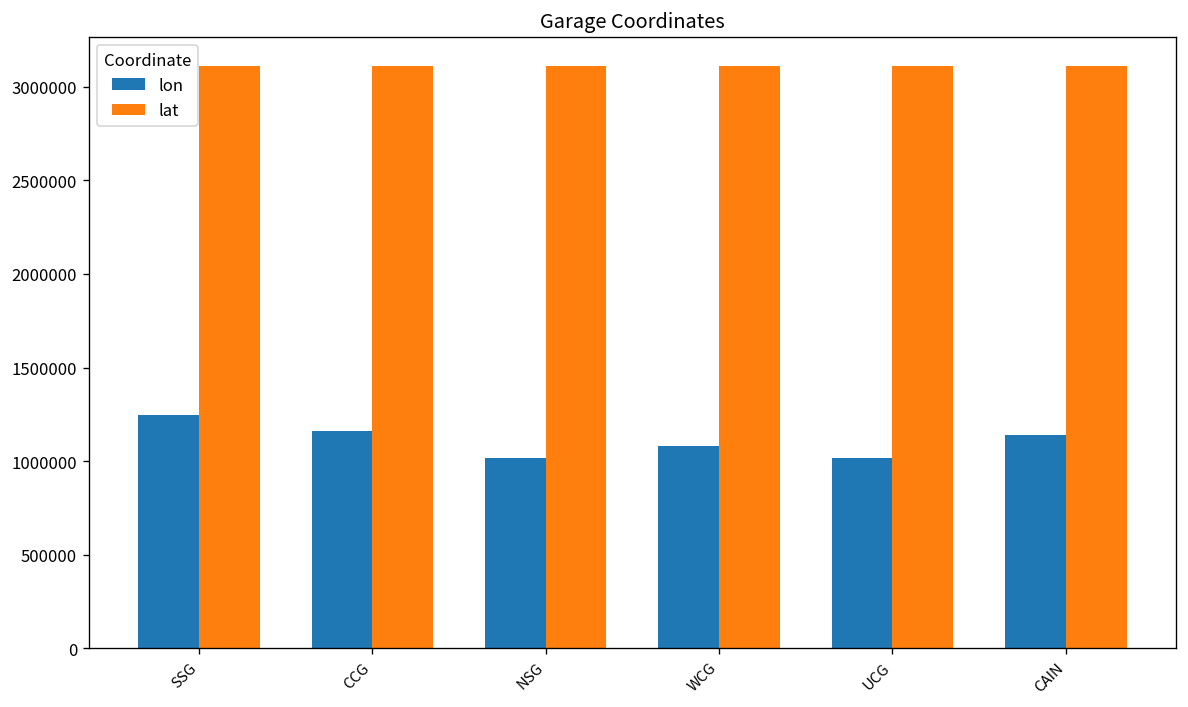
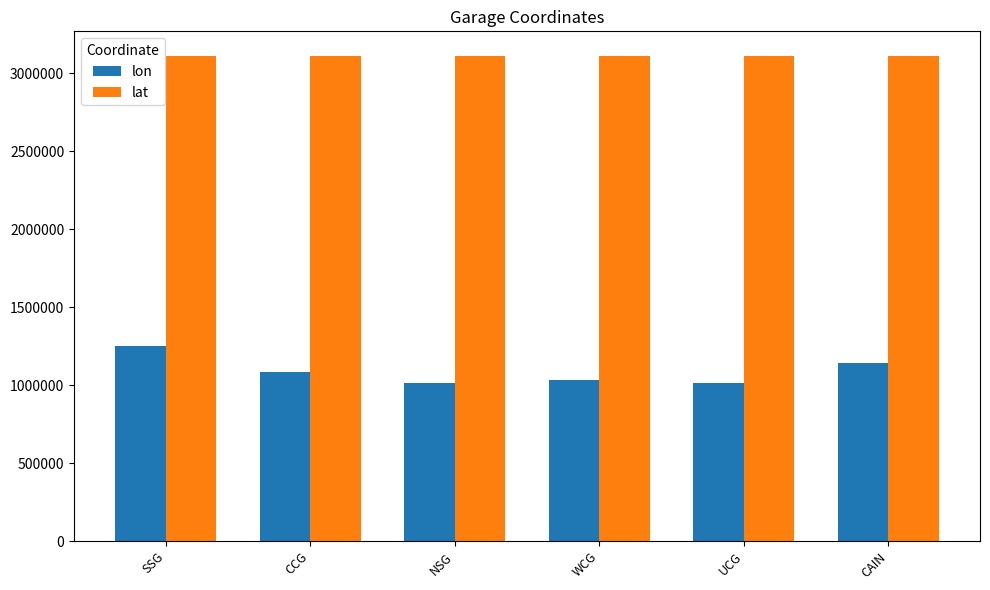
lon, CCG: 1160000 -> 1080000
lon, WCG: 1080000 -> 1030000
